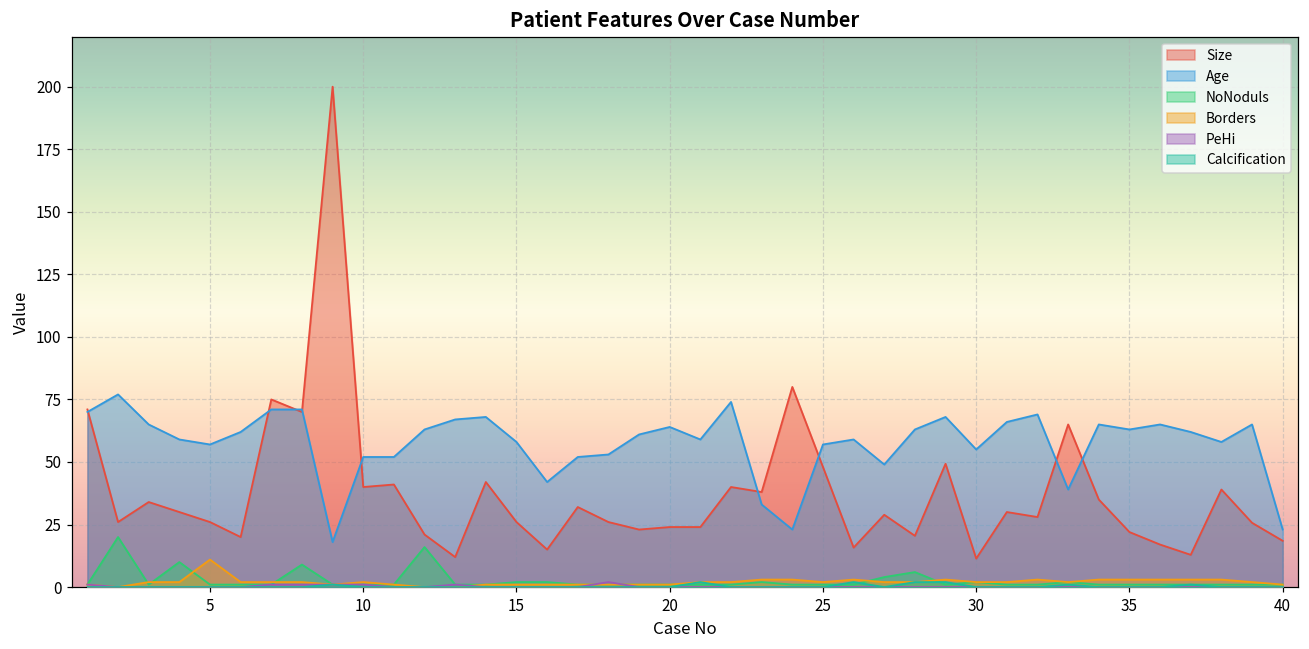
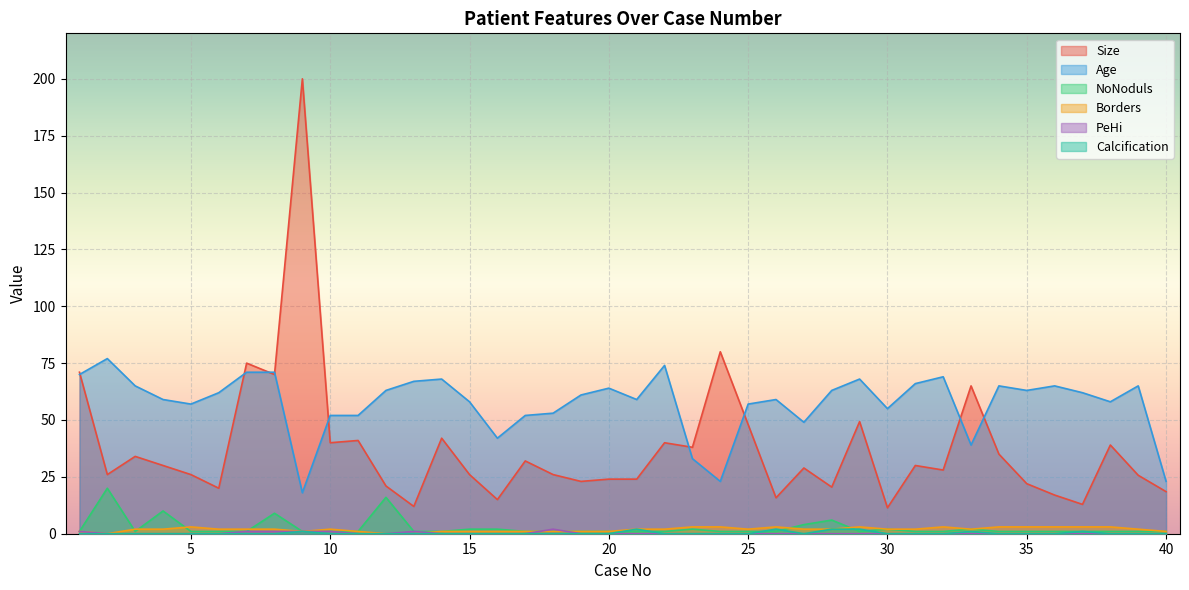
Borders, 5: 11 -> 3
